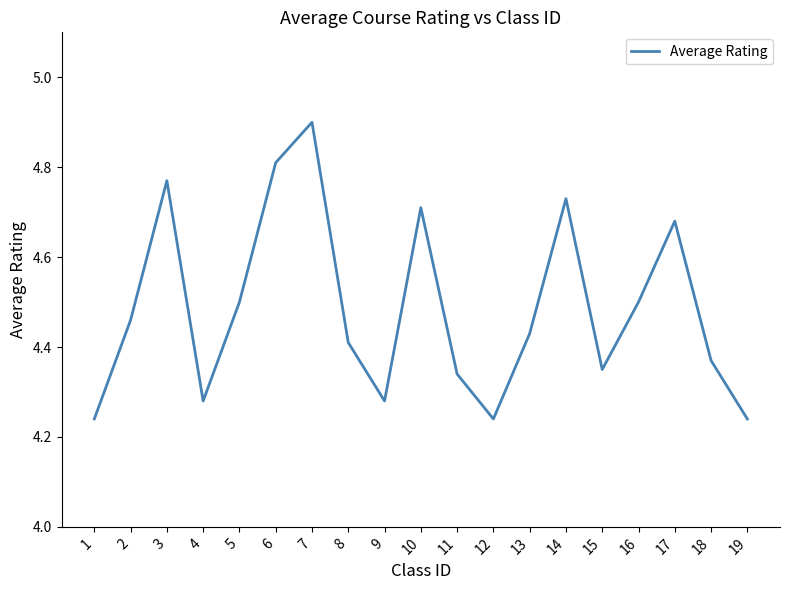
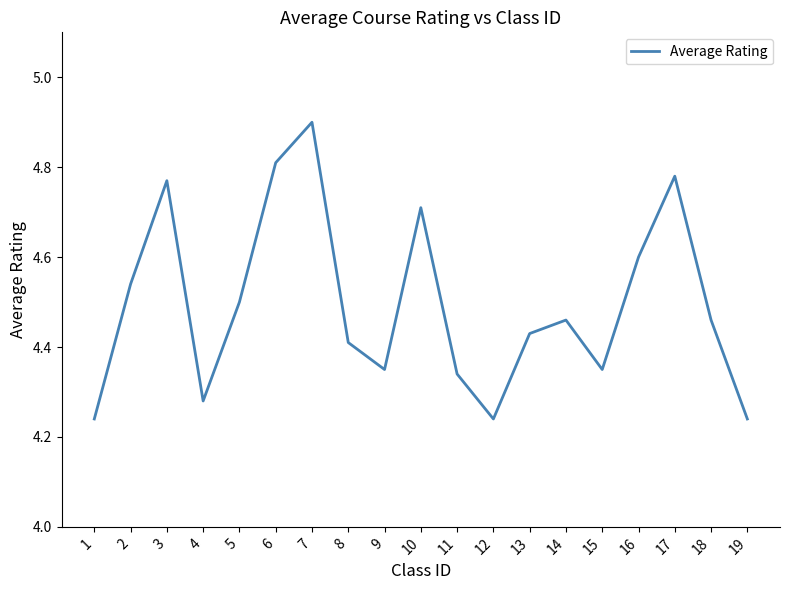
2: 4.46 -> 4.54
9: 4.28 -> 4.35
14: 4.73 -> 4.46
16: 4.5 -> 4.6
17: 4.68 -> 4.78
18: 4.37 -> 4.46
